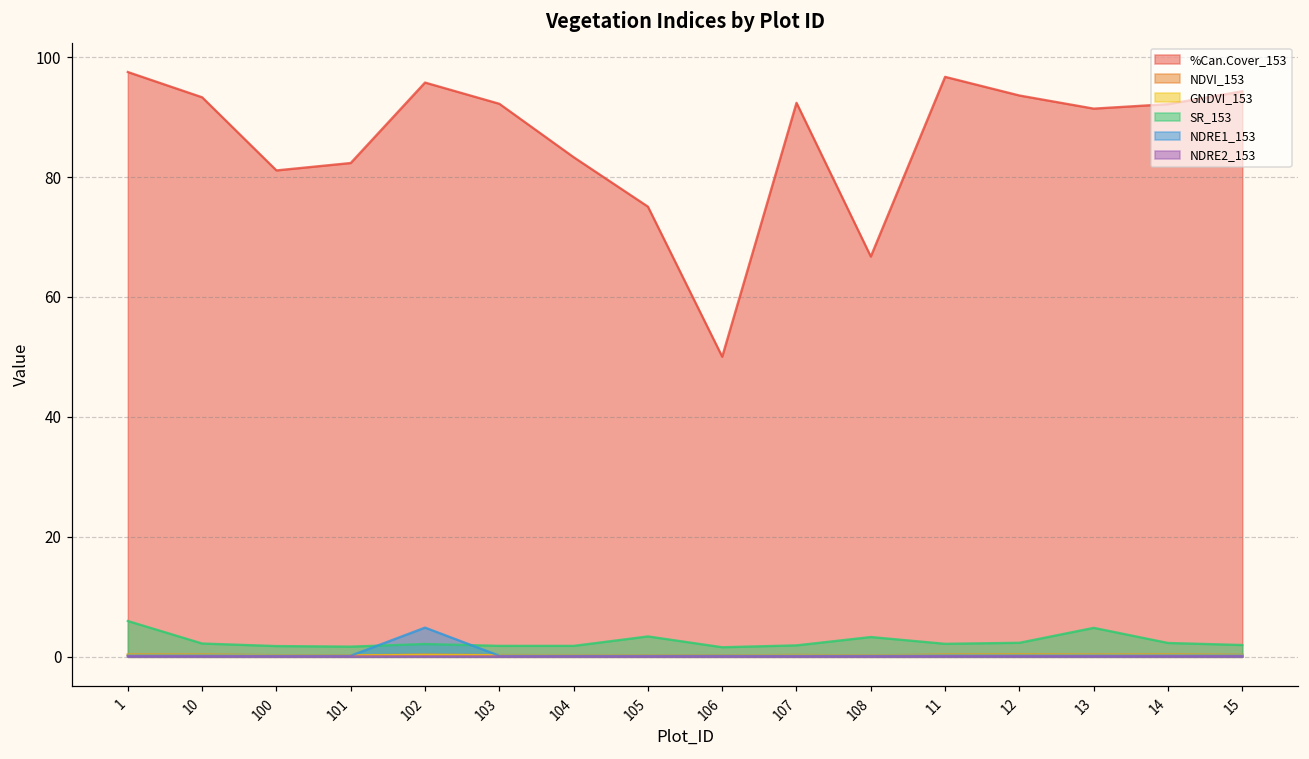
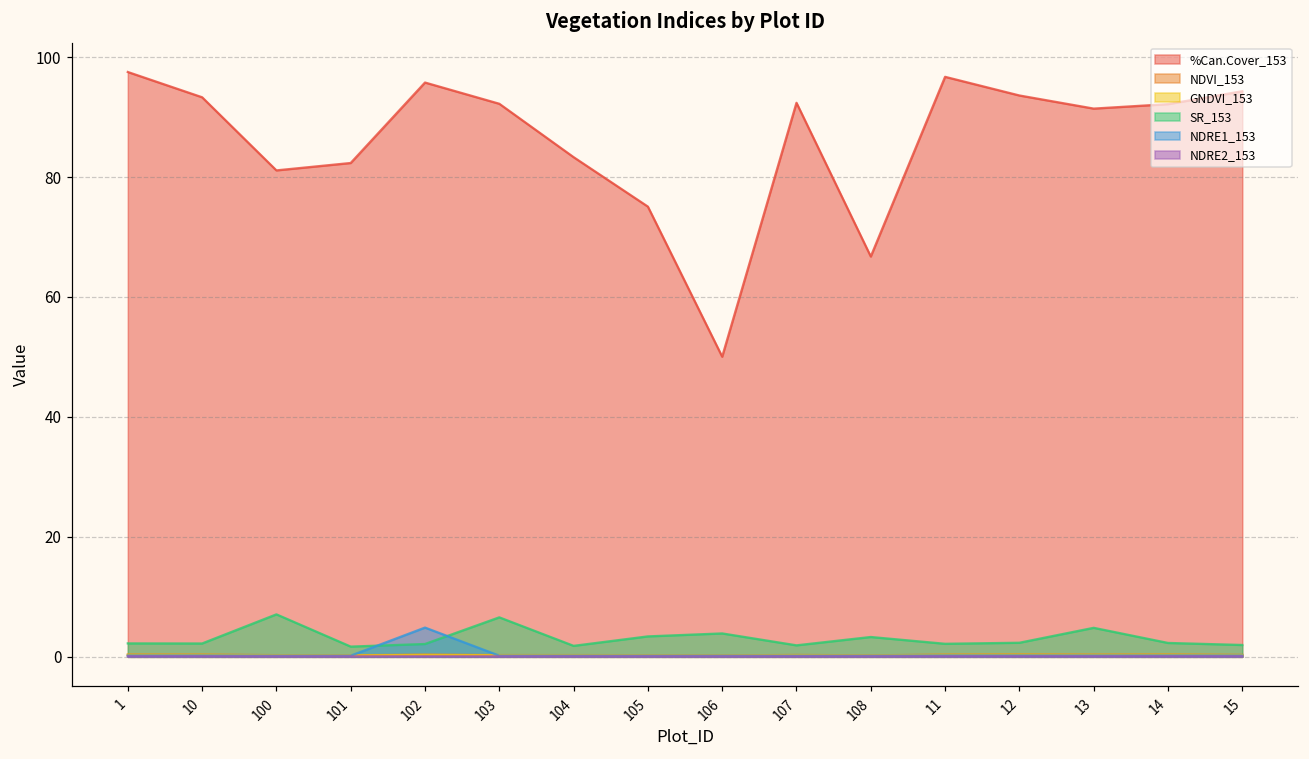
SR_153, 1: 6 -> 2
SR_153, 100: 2 -> 7
SR_153, 103: 2 -> 7
SR_153, 106: 2 -> 4
